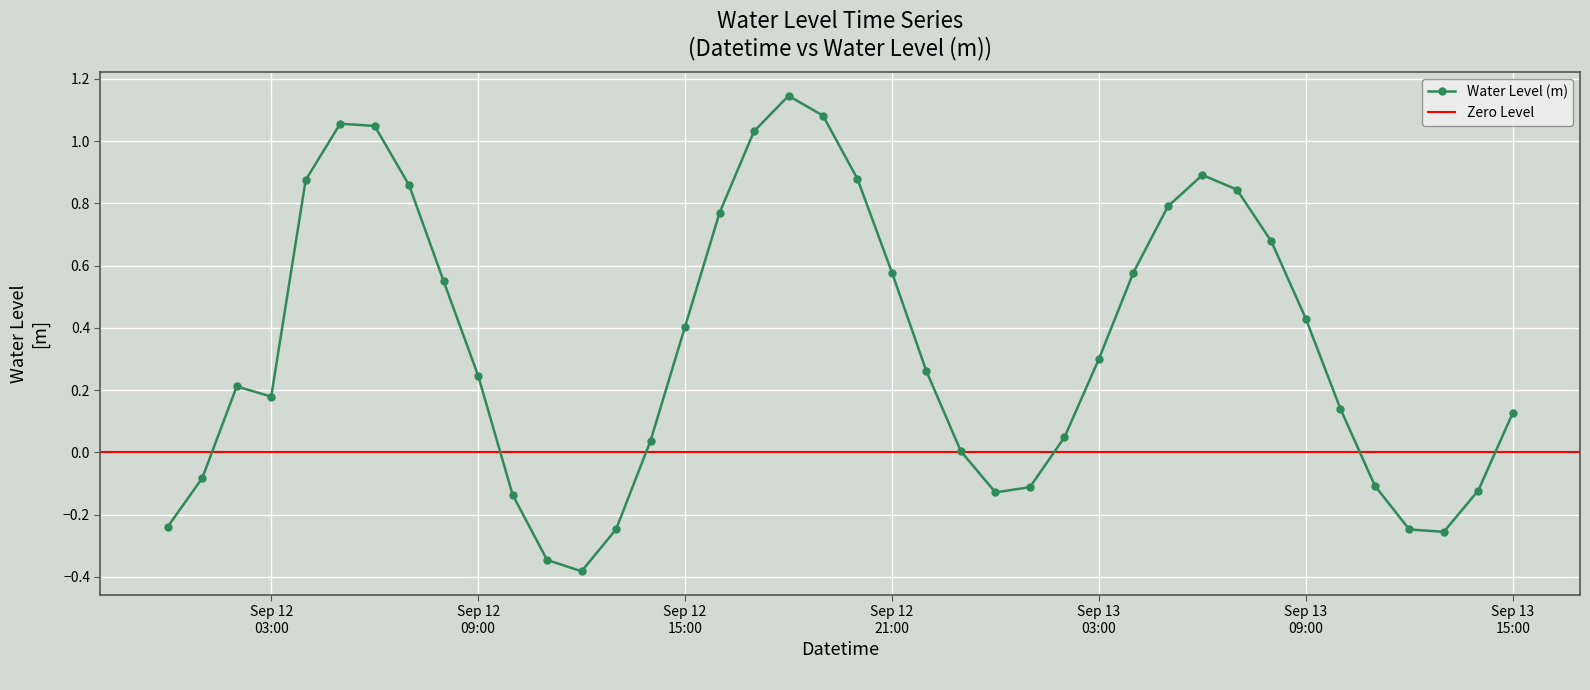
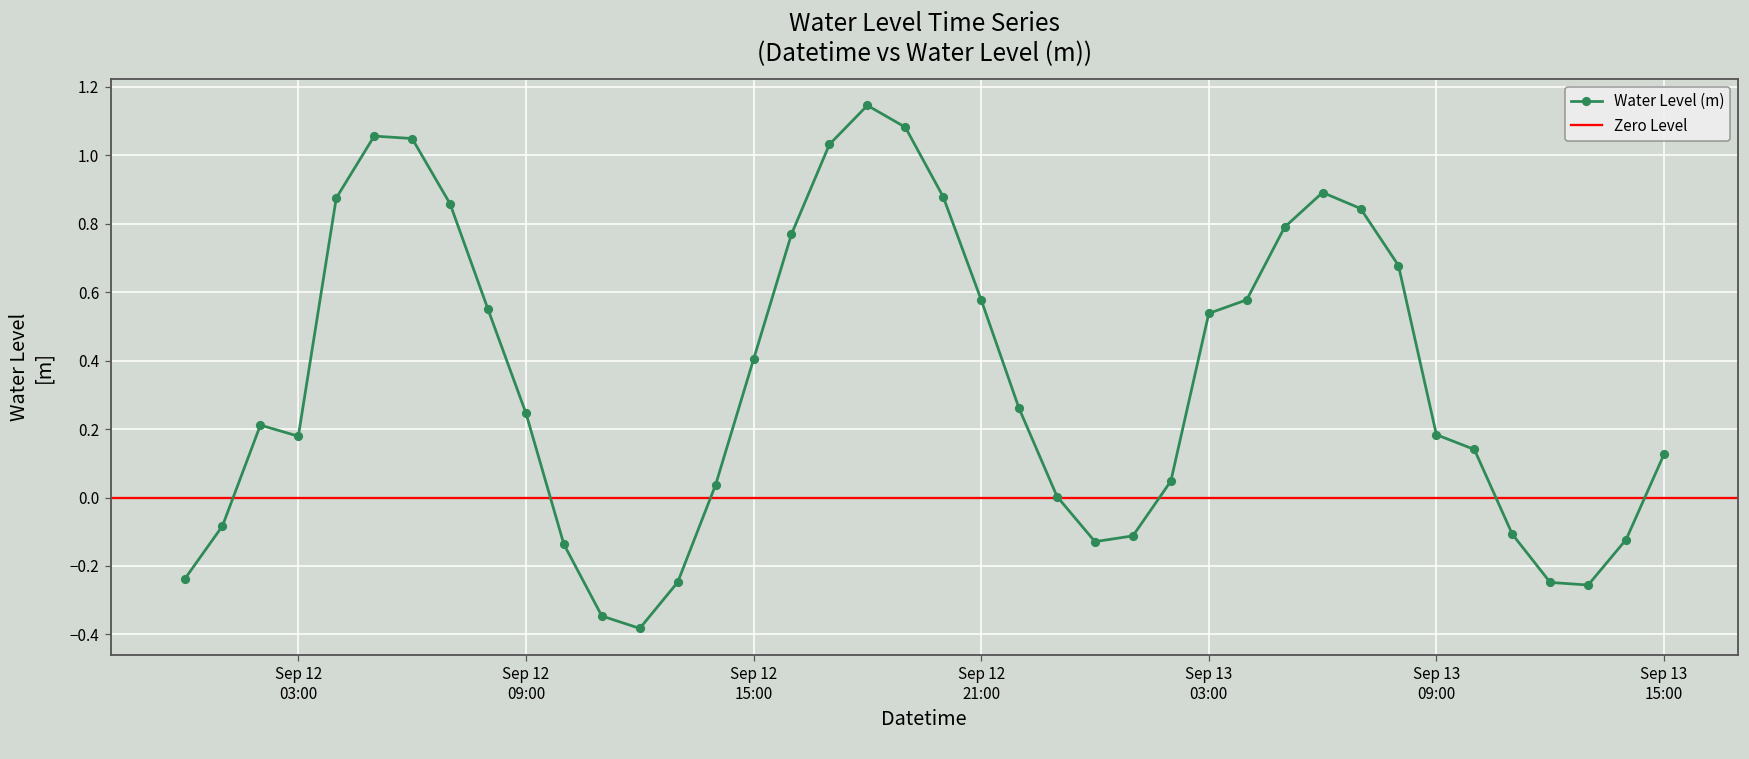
Sep 13 03:00: 0.30 -> 0.54
Sep 13 09:00: 0.43 -> 0.18
